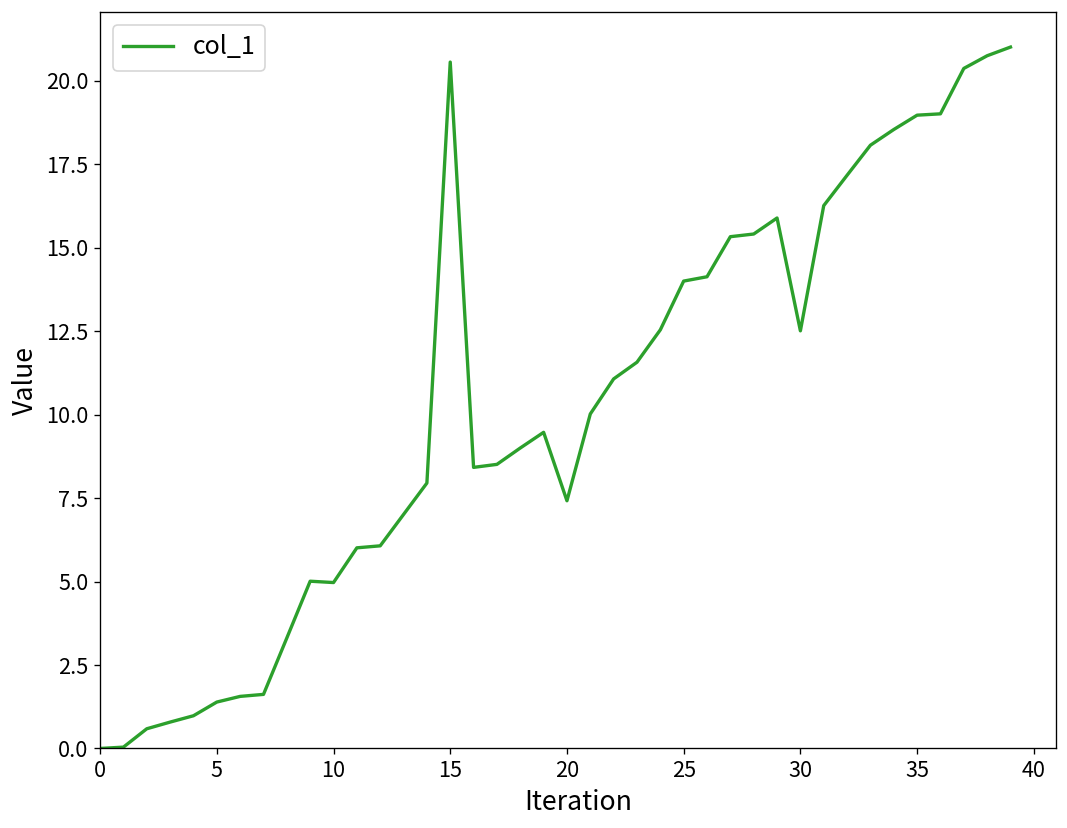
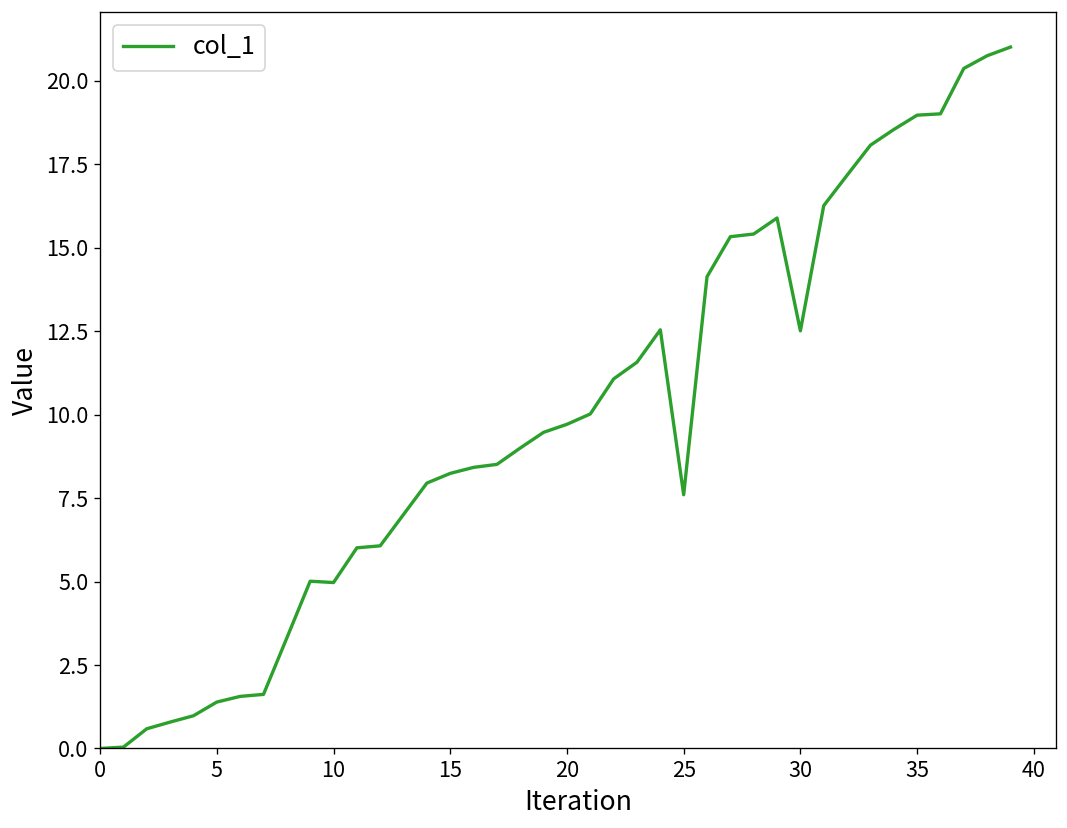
15: 20.6 -> 8.2
20: 7.4 -> 9.7
25: 14.0 -> 7.6
